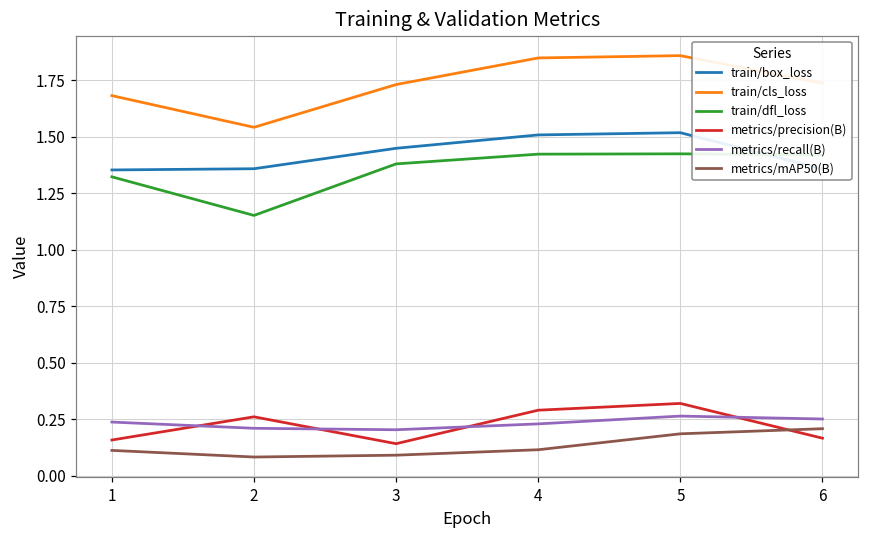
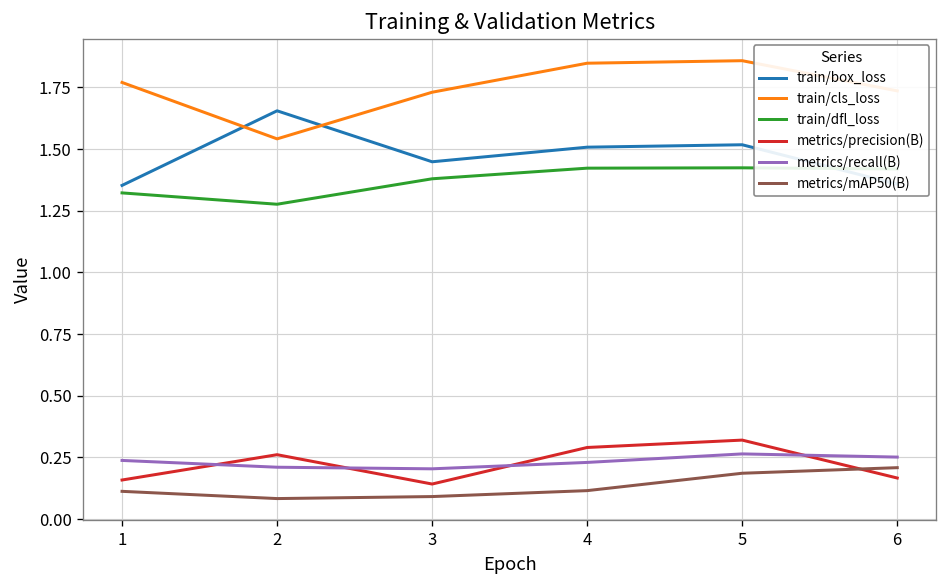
train/cls_loss, 1: 1.68 -> 1.77
train/box_loss, 2: 1.36 -> 1.66
train/dfl_loss, 2: 1.15 -> 1.28
